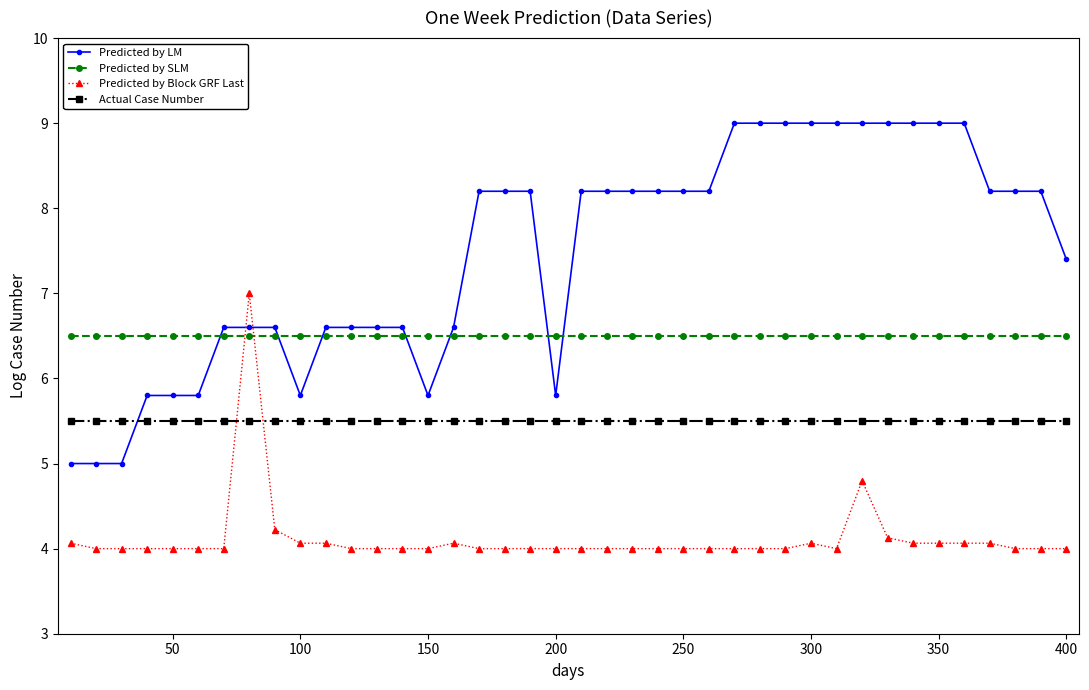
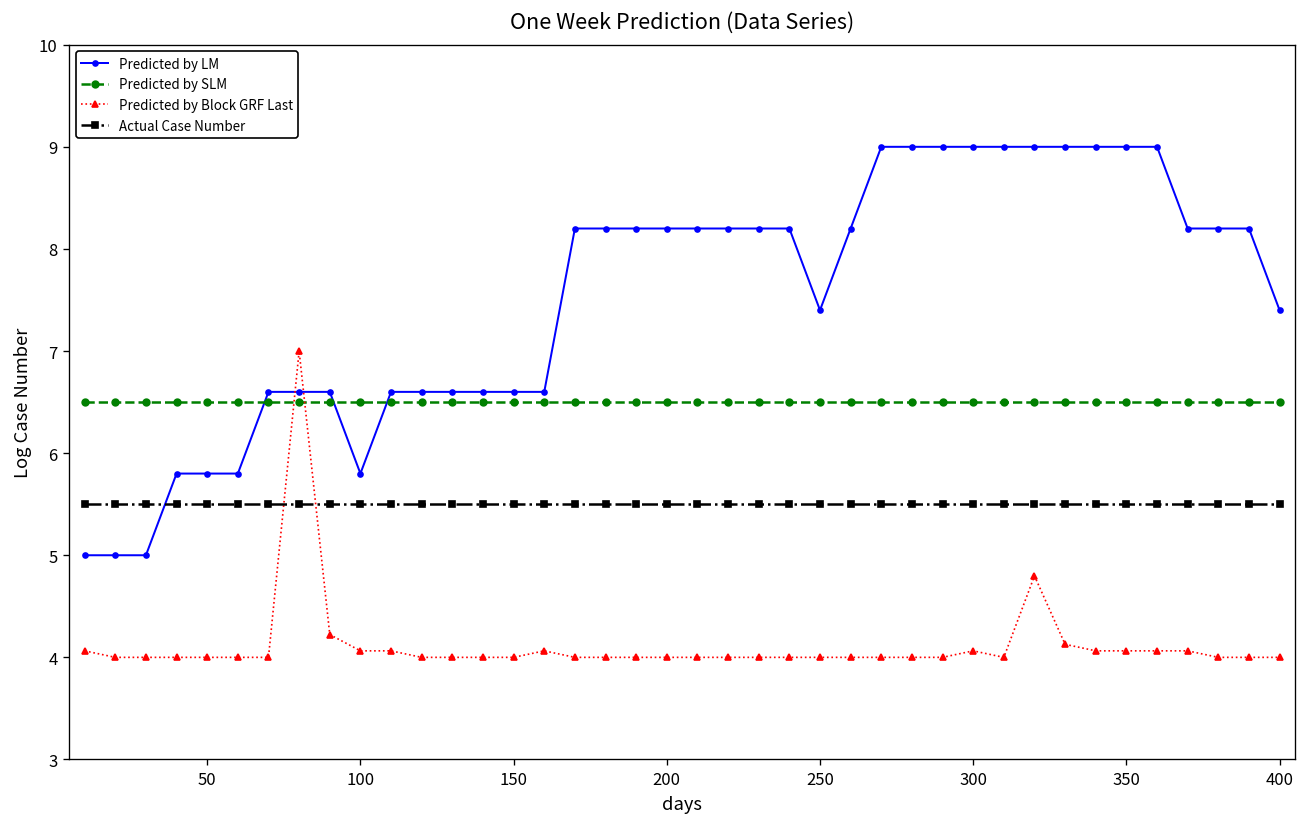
Predicted by LM, 150: 5.8 -> 6.6
Predicted by LM, 200: 5.8 -> 8.2
Predicted by LM, 250: 8.2 -> 7.4
